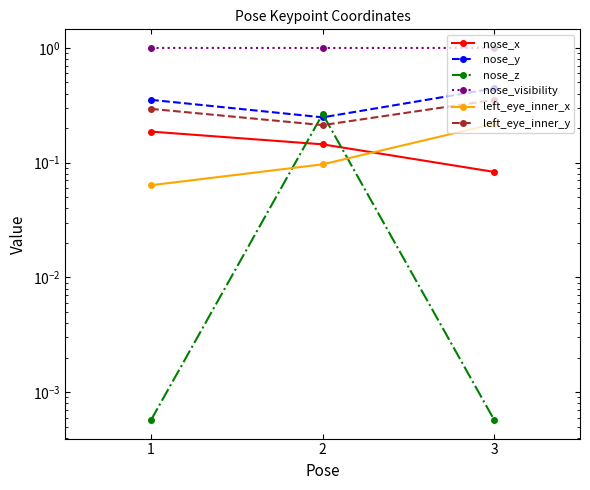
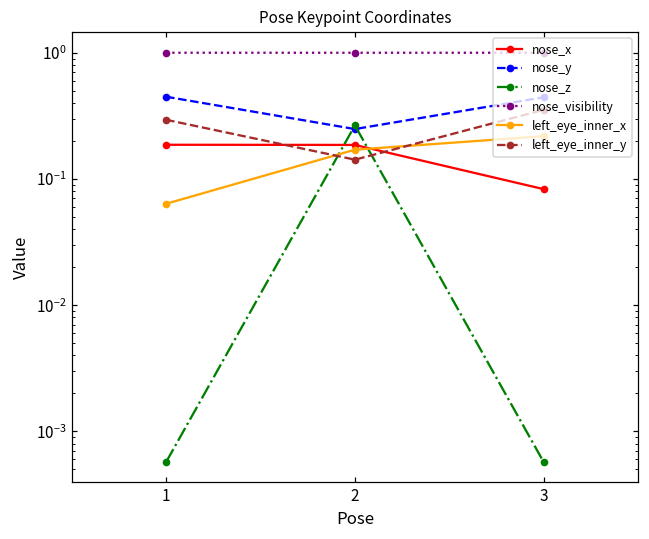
nose_y, 1: 0.35 -> 0.45
nose_x, 2: 0.14 -> 0.19
left_eye_inner_x, 2: 0.10 -> 0.17
left_eye_inner_y, 2: 0.21 -> 0.14
